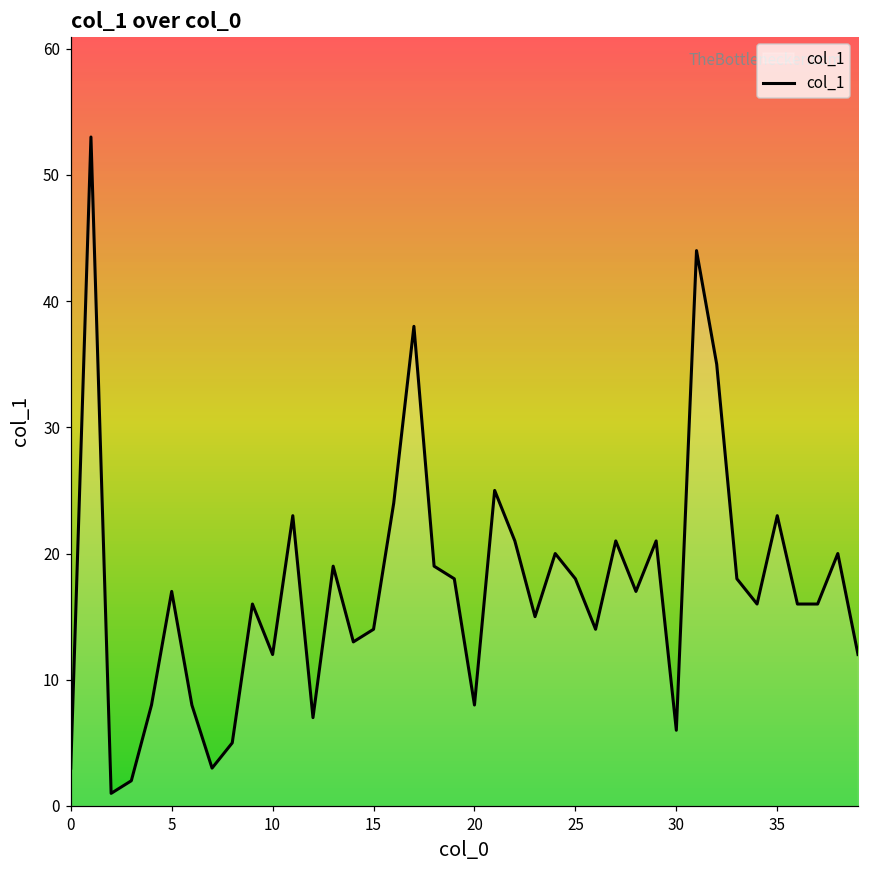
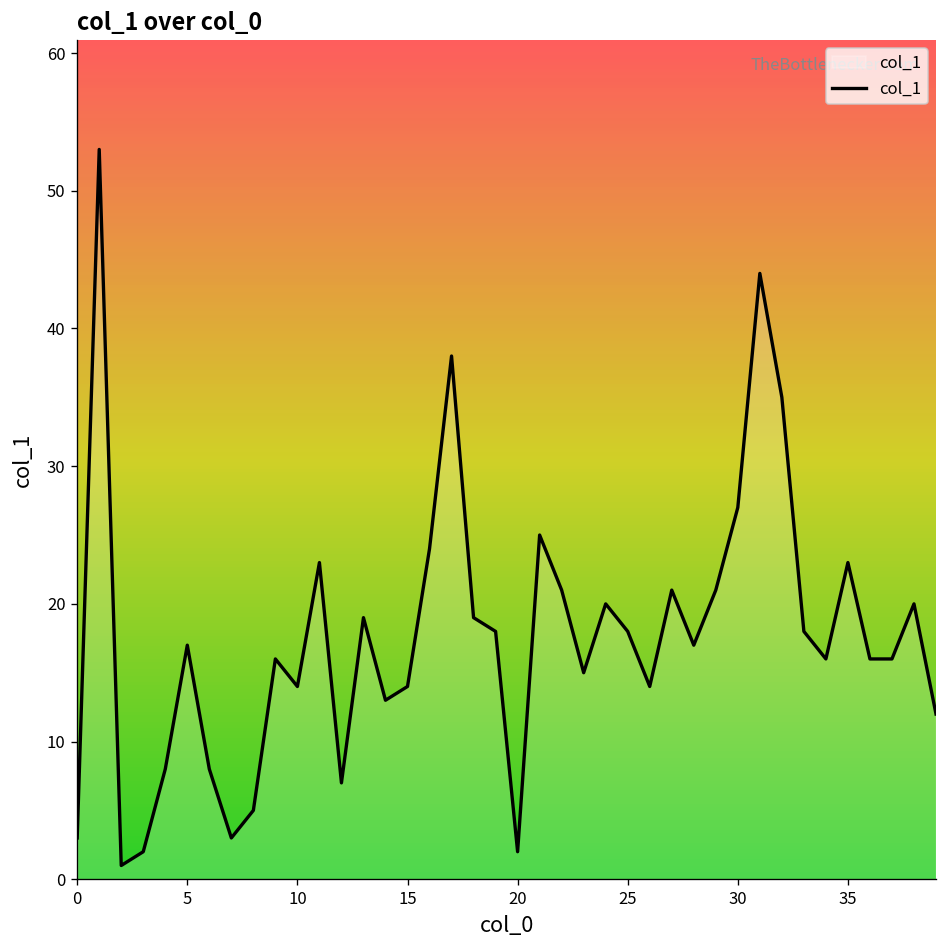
10: 12 -> 14
20: 8 -> 2
30: 6 -> 27
